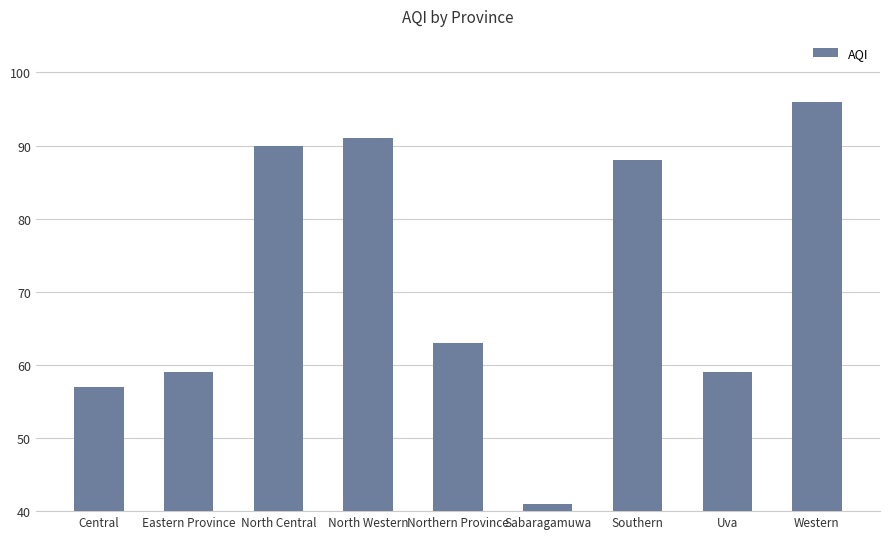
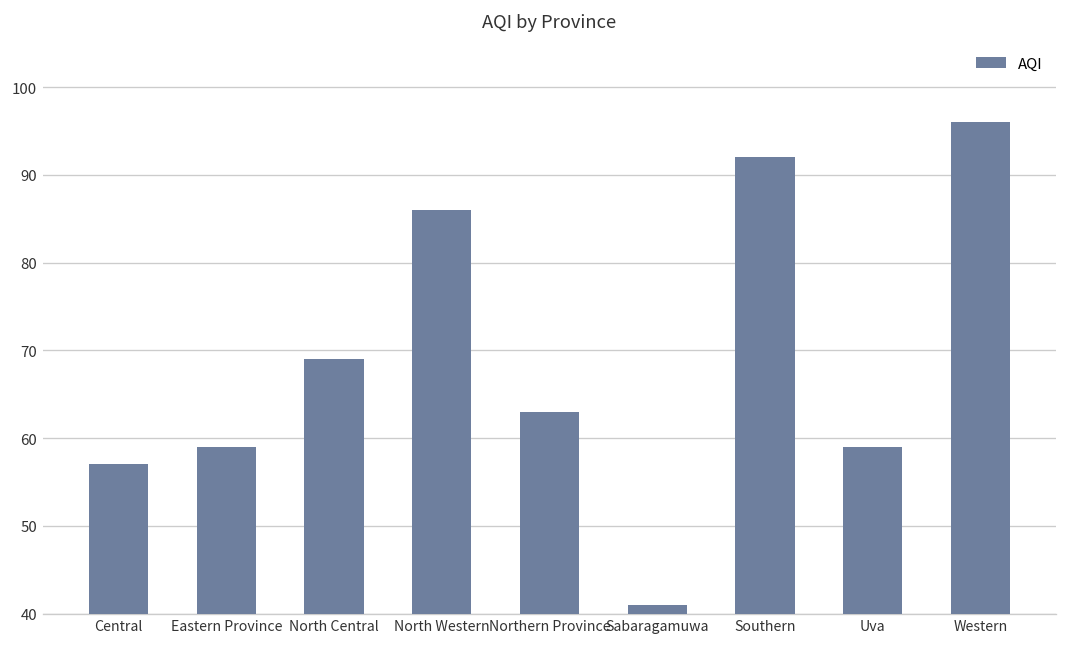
North Central: 90 -> 69
North Western: 91 -> 86
Southern: 88 -> 92
